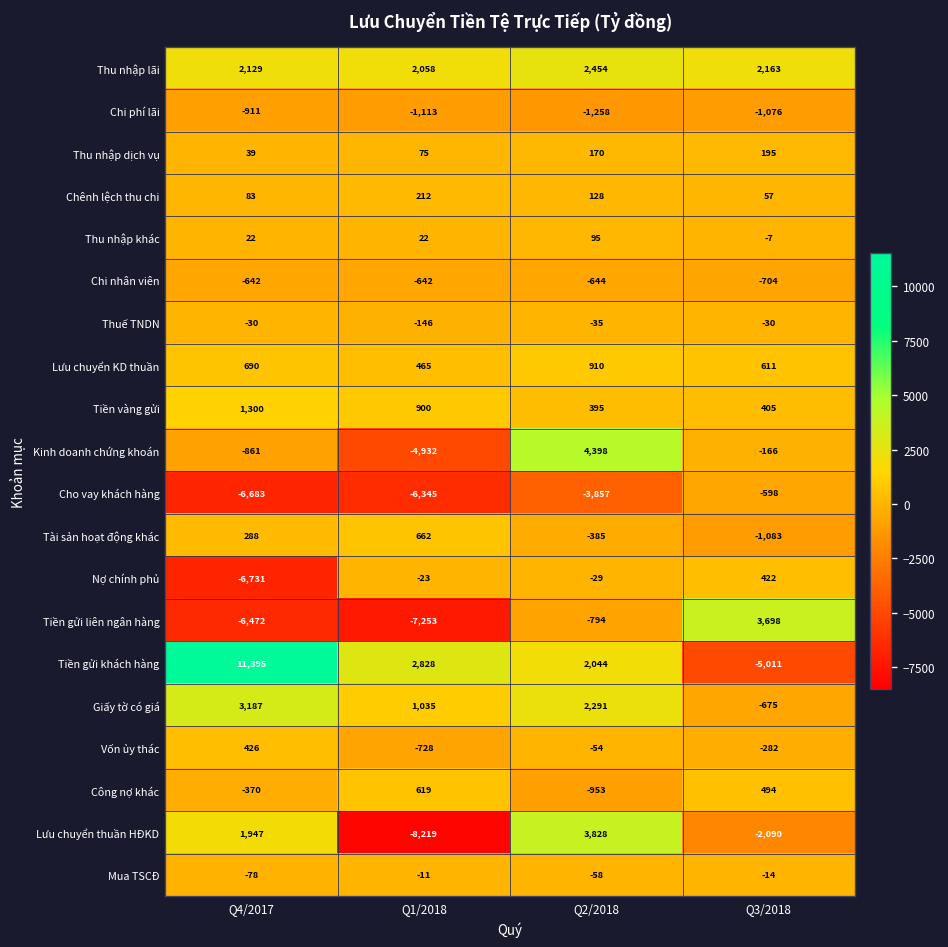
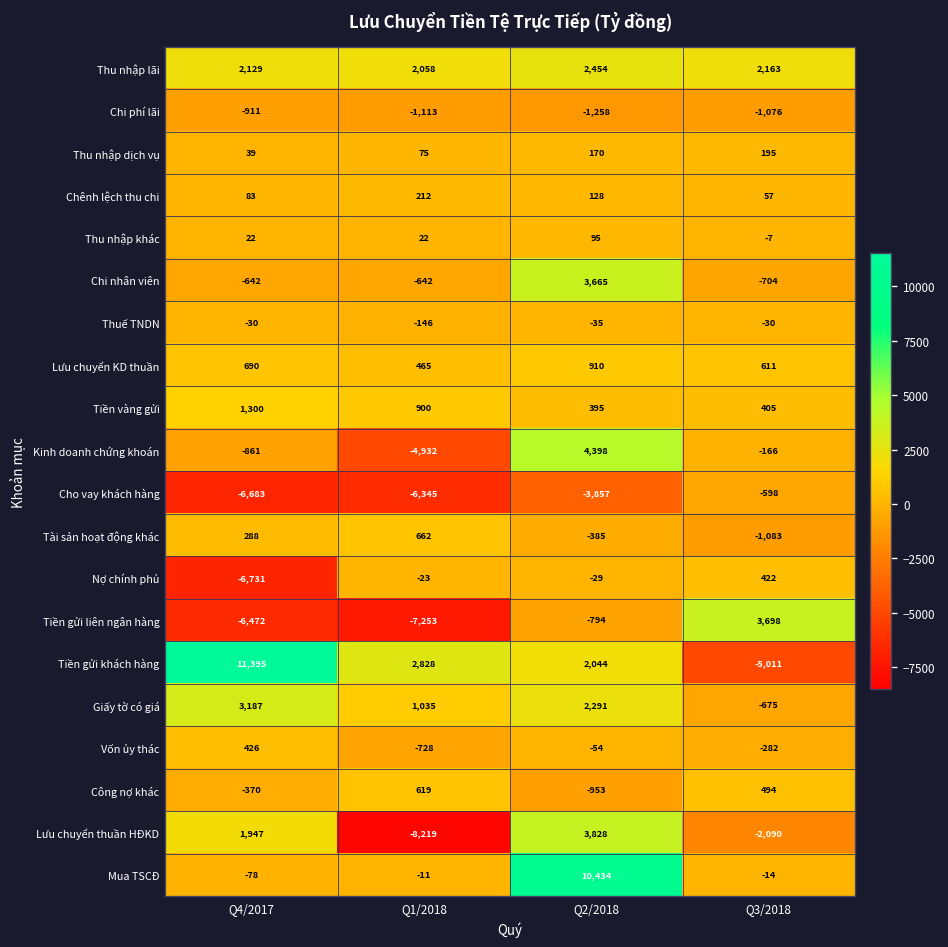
Chi nhân viên, Q2/2018: -644 -> 3,665
Mua TSCĐ, Q2/2018: -58 -> 10,434
